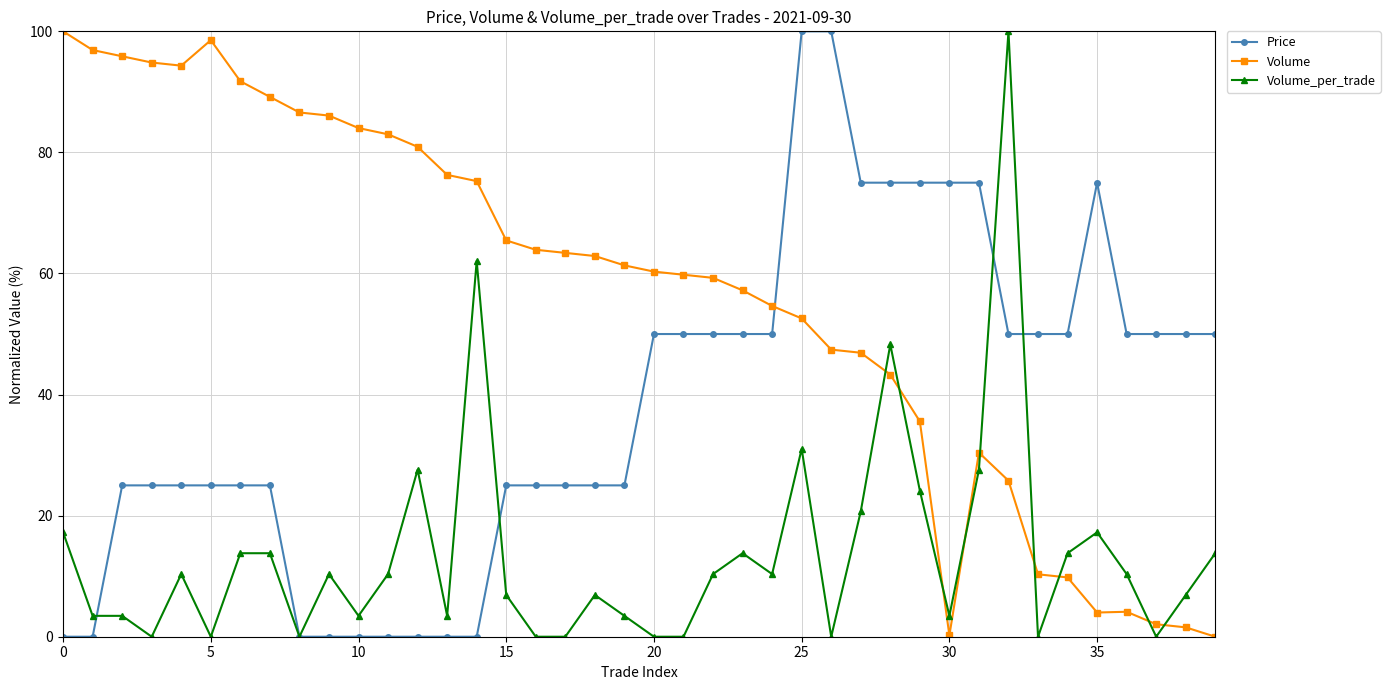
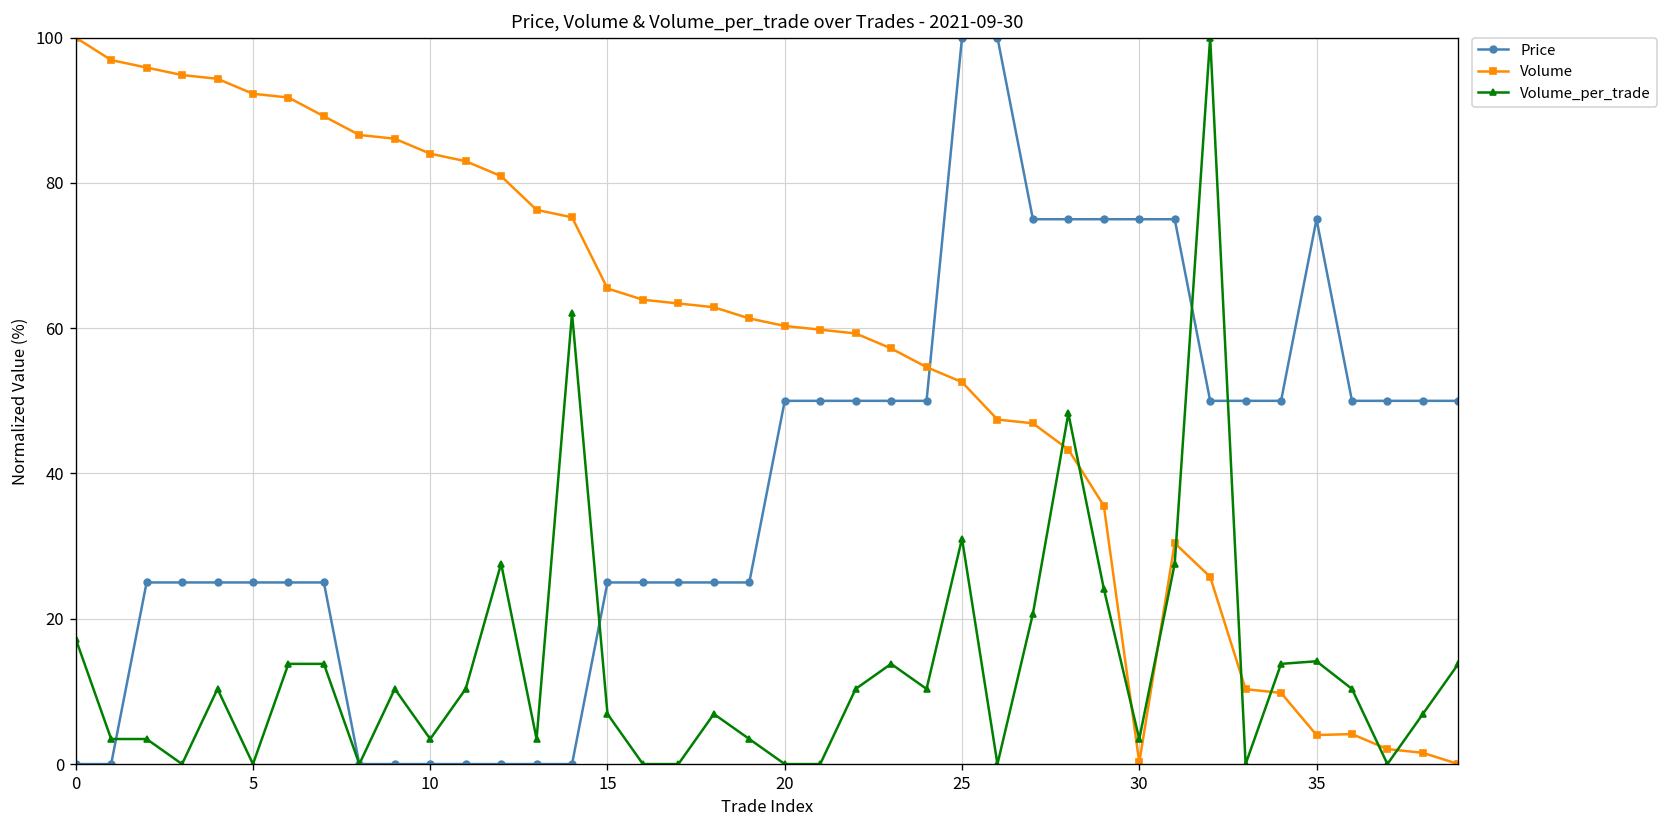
Volume, 5: 99 -> 92
Volume_per_trade, 35: 17 -> 14
